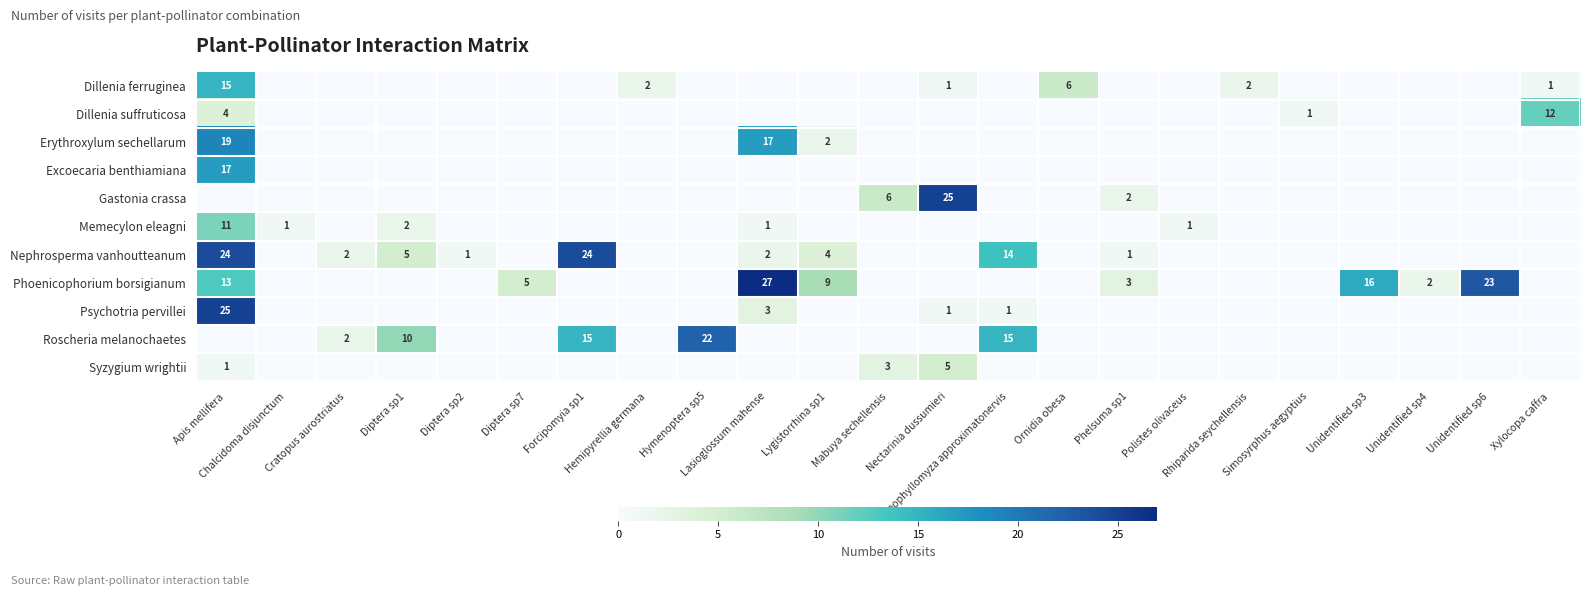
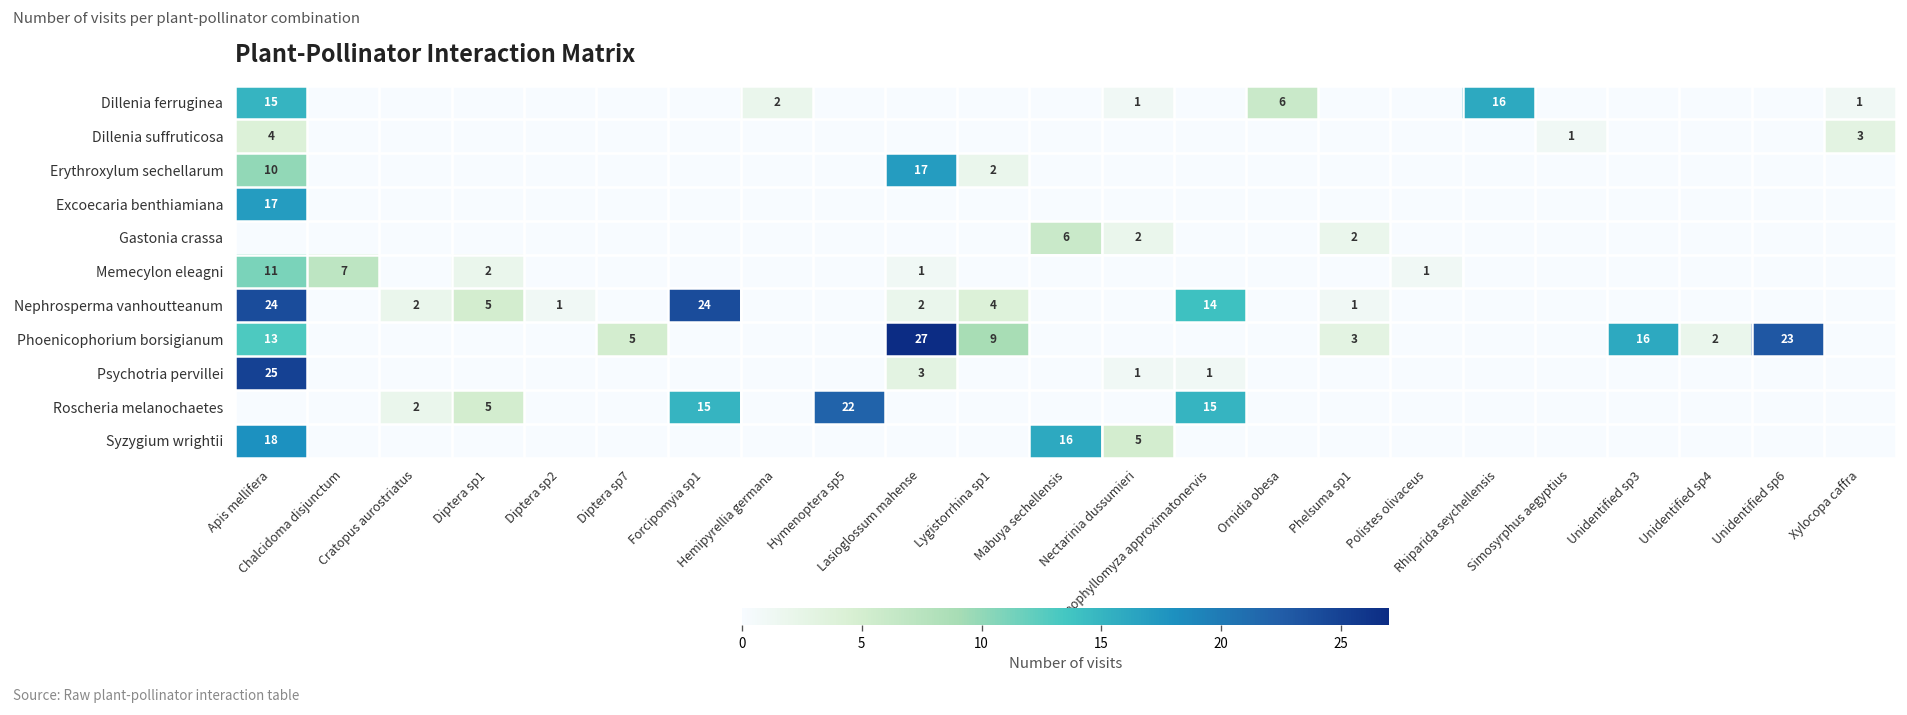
Dillenia ferruginea, Rhiparida seychellensis: 2 -> 16
Dillenia suffruticosa, Xylocopa caffra: 12 -> 3
Erythroxylum sechellarum, Apis mellifera: 19 -> 10
Gastonia crassa, Nectarinia dussumieri: 25 -> 2
Memecylon eleagni, Chalcidoma disjunctum: 1 -> 7
Roscheria melanochaetes, Diptera sp1: 10 -> 5
Syzygium wrightii, Apis mellifera: 1 -> 18
Syzygium wrightii, Mabuya sechellensis: 3 -> 16
